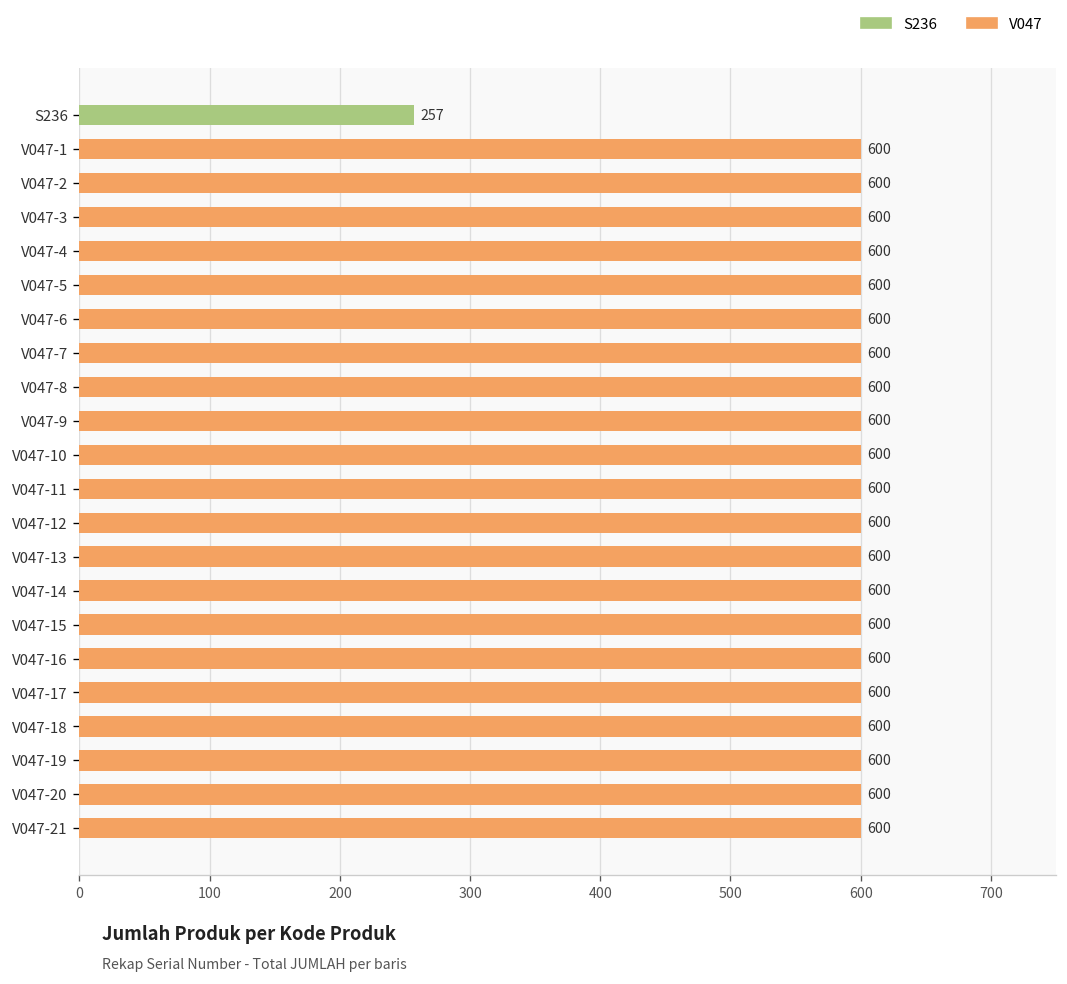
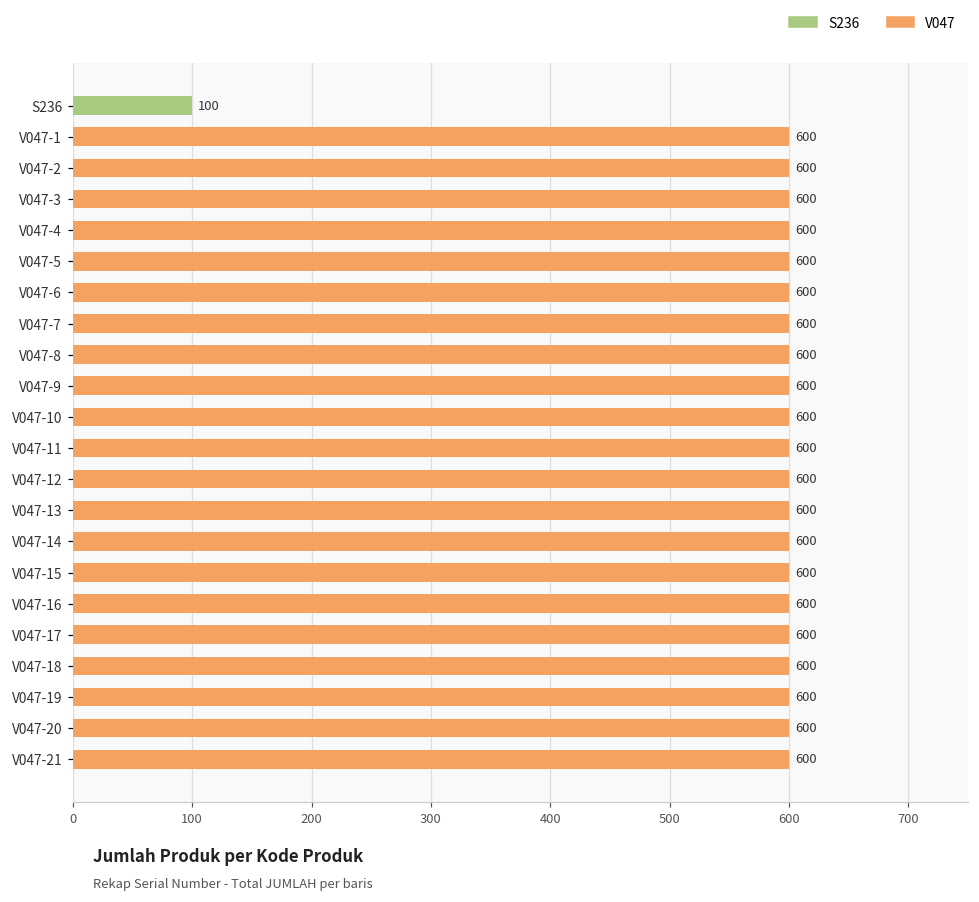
S236: 257 -> 100
